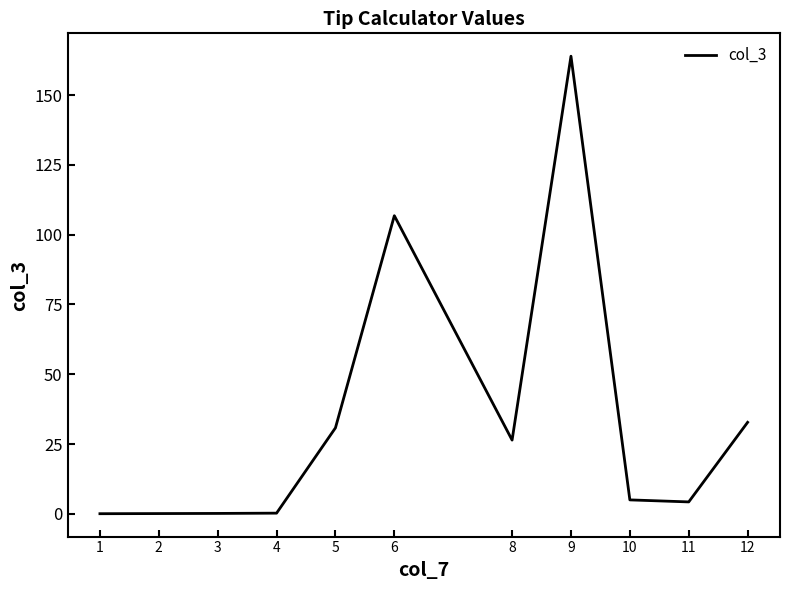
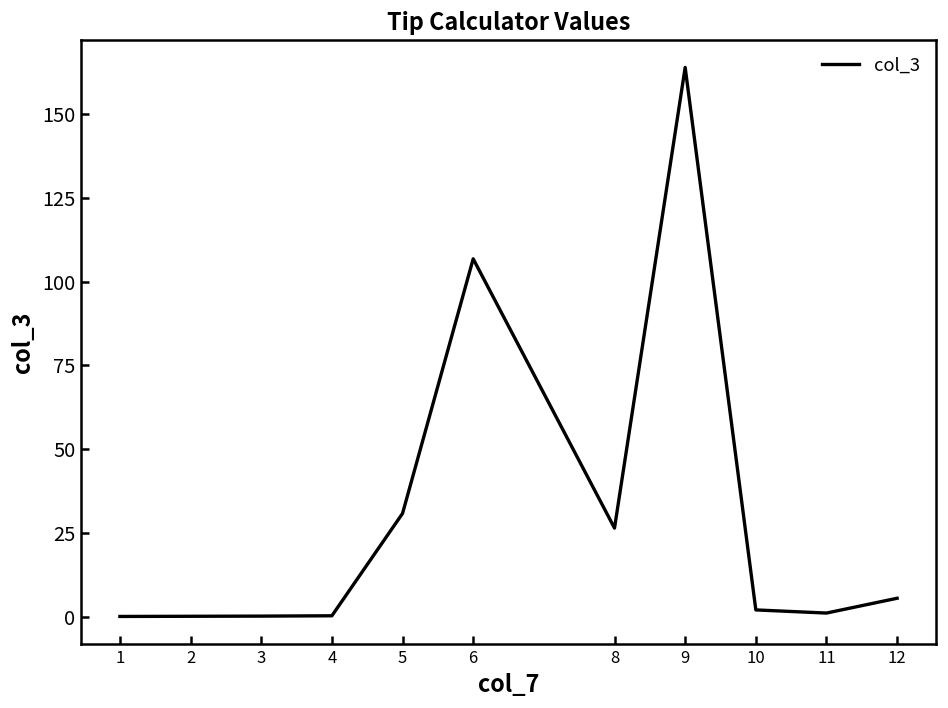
10: 5 -> 2
11: 4 -> 1
12: 33 -> 5
